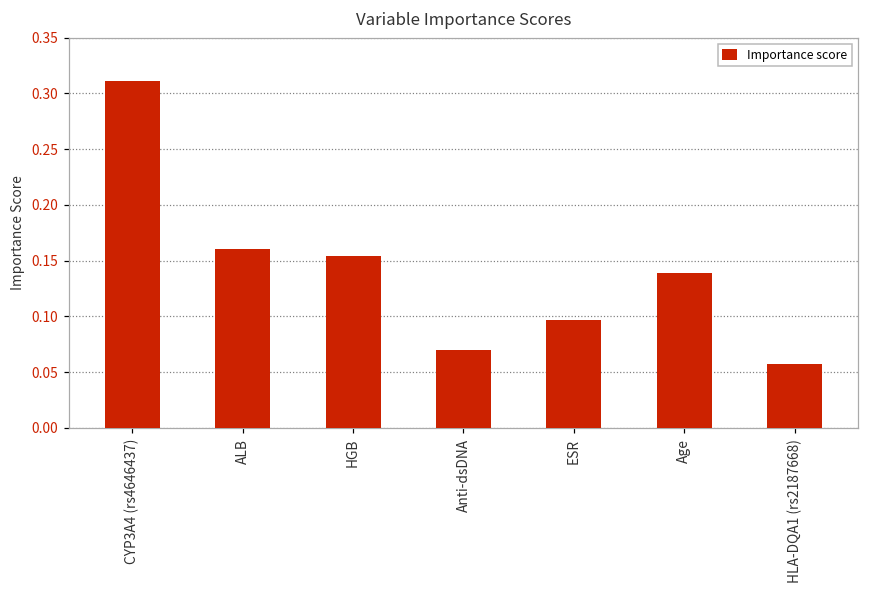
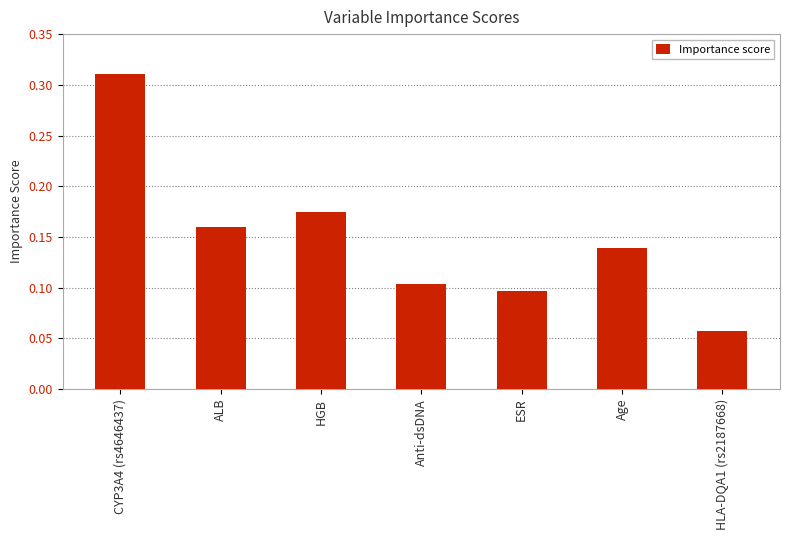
HGB: 0.154 -> 0.175
Anti-dsDNA: 0.070 -> 0.104
